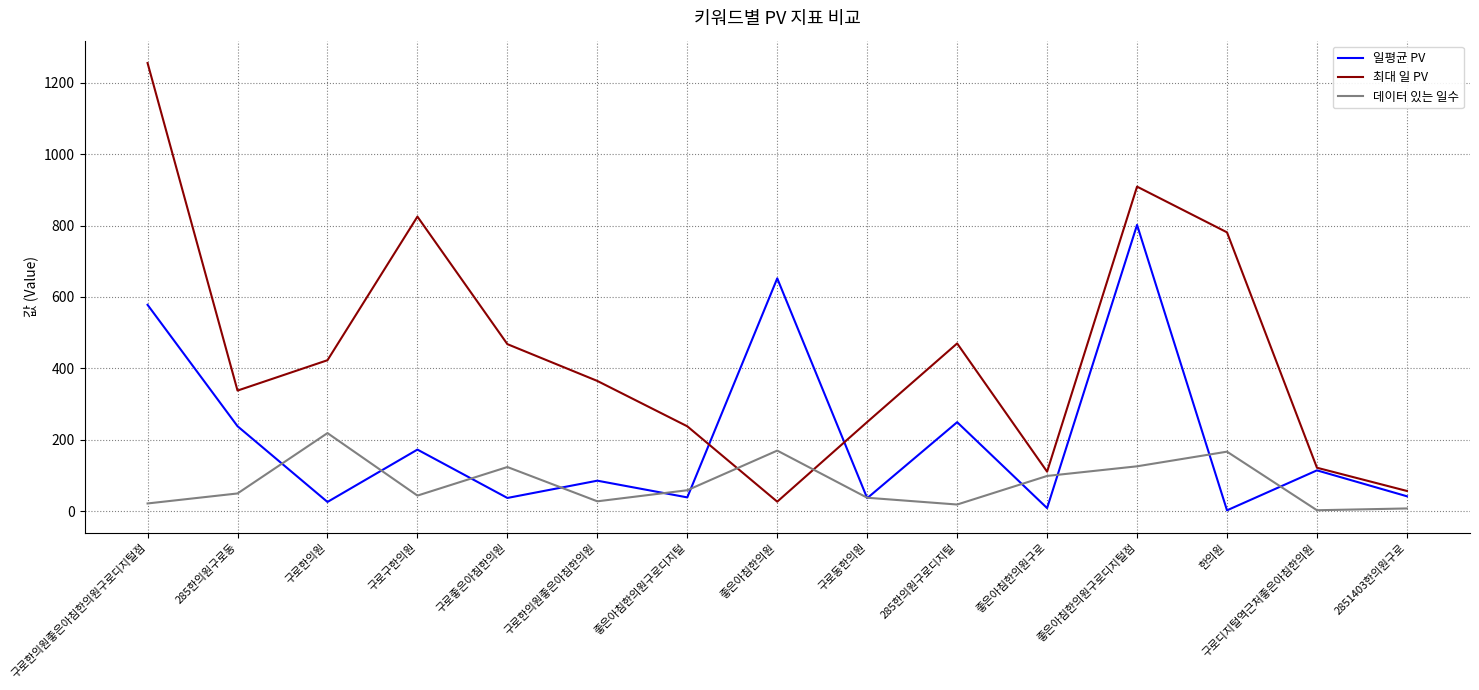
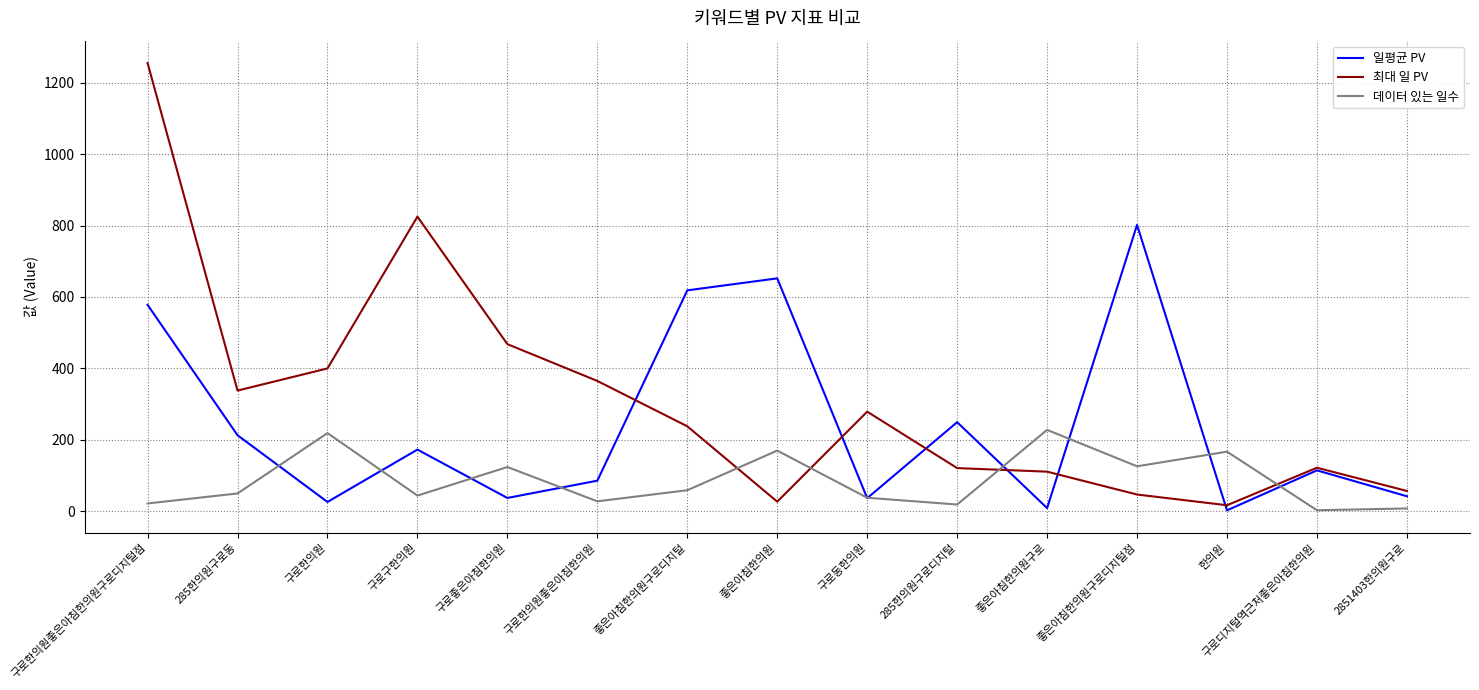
일평균 PV, 285한의원구로동: 240 -> 210
최대 일 PV, 구로한의원: 420 -> 400
일평균 PV, 좋은아침한의원구로디지털: 40 -> 620
최대 일 PV, 구로동한의원: 250 -> 280
최대 일 PV, 285한의원구로디지털: 470 -> 120
데이터 있는 일수, 좋은아침한의원구로: 100 -> 230
최대 일 PV, 좋은아침한의원구로디지털점: 910 -> 50
최대 일 PV, 한의원: 780 -> 20
